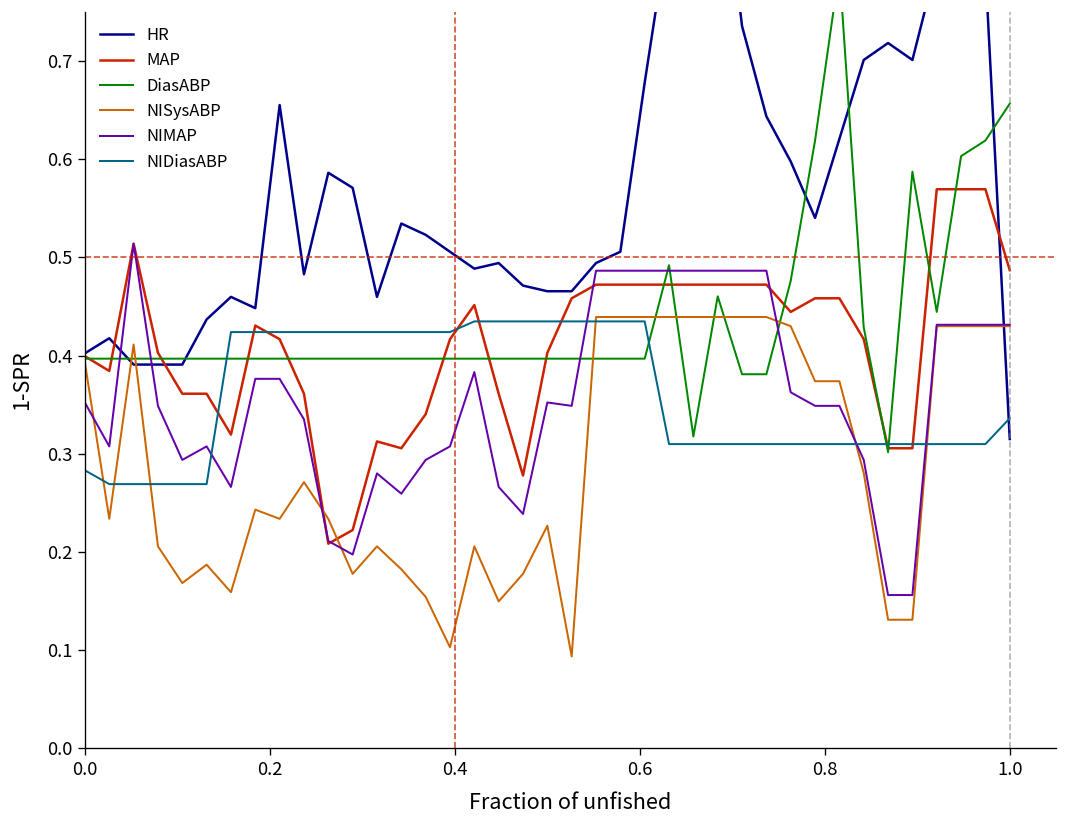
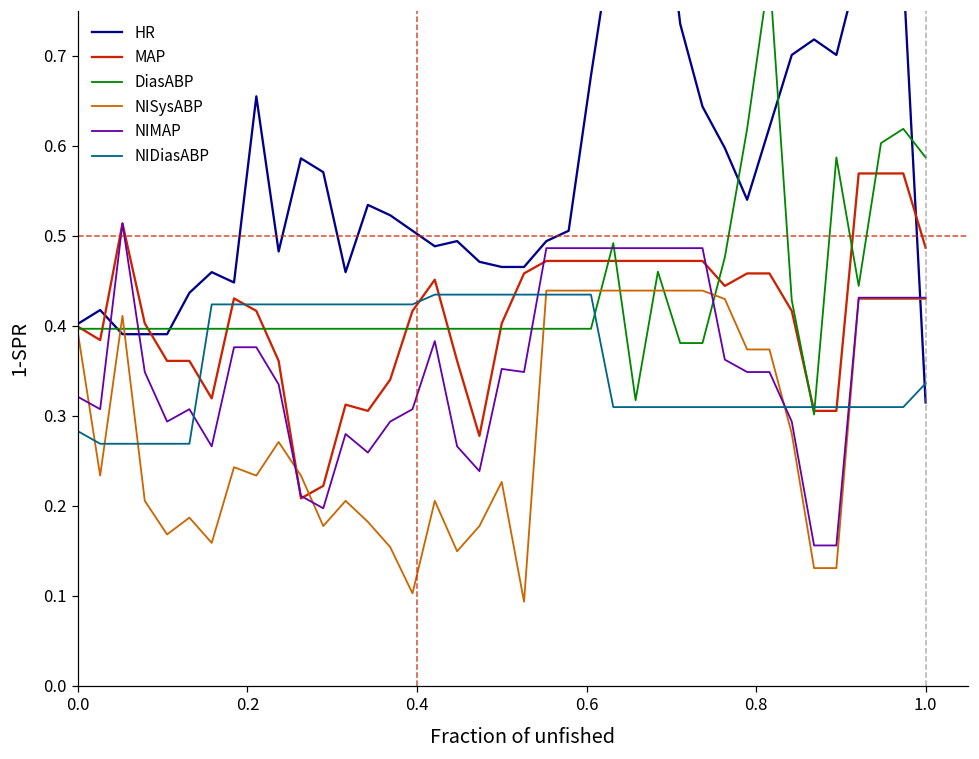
NIMAP, 0.0: 0.35 -> 0.32
DiasABP, 1.0: 0.66 -> 0.59
